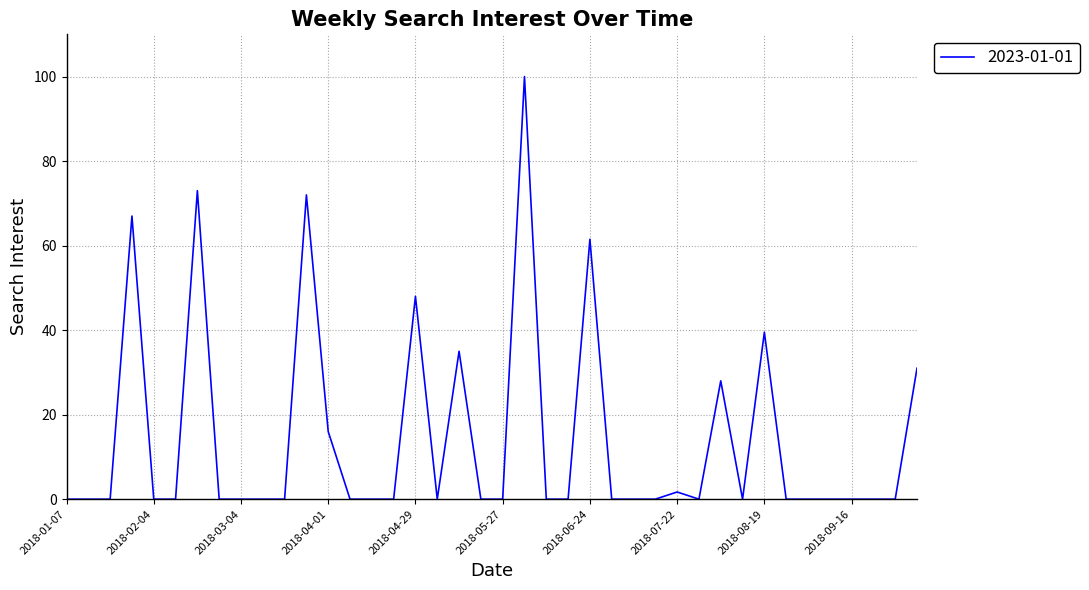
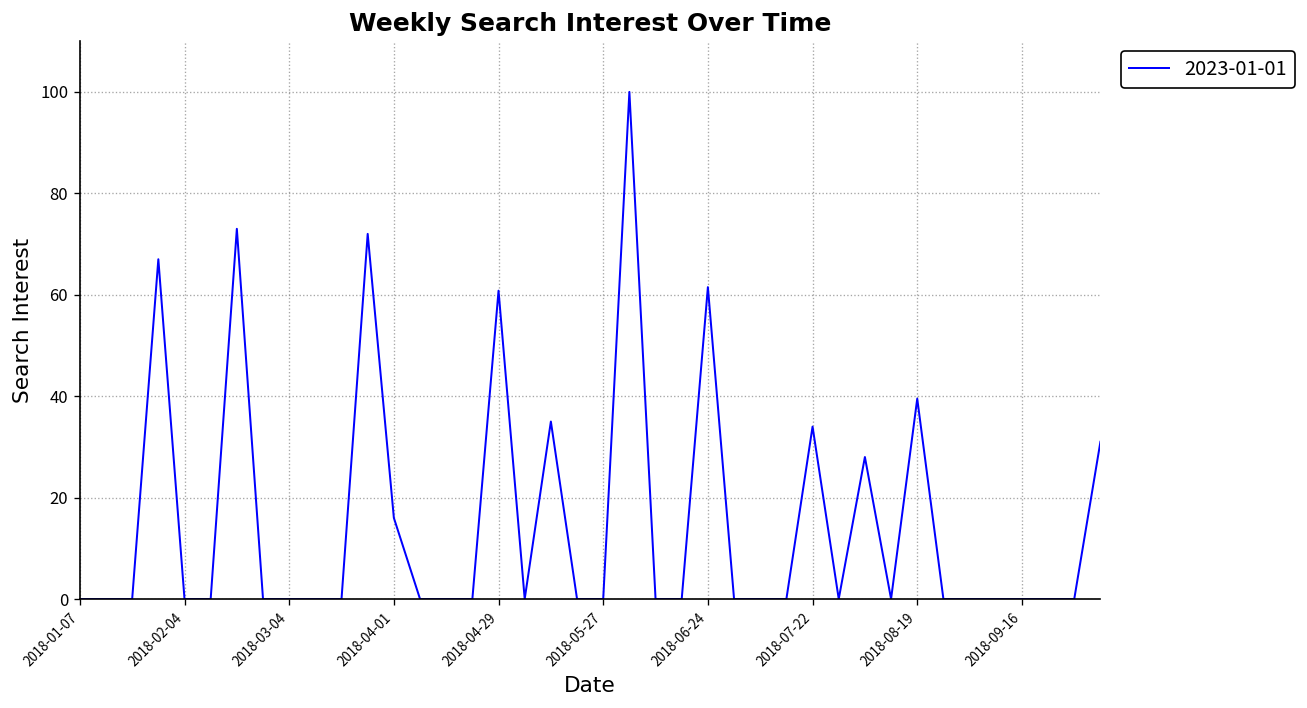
2018-04-29: 48 -> 61
2018-07-22: 2 -> 34
